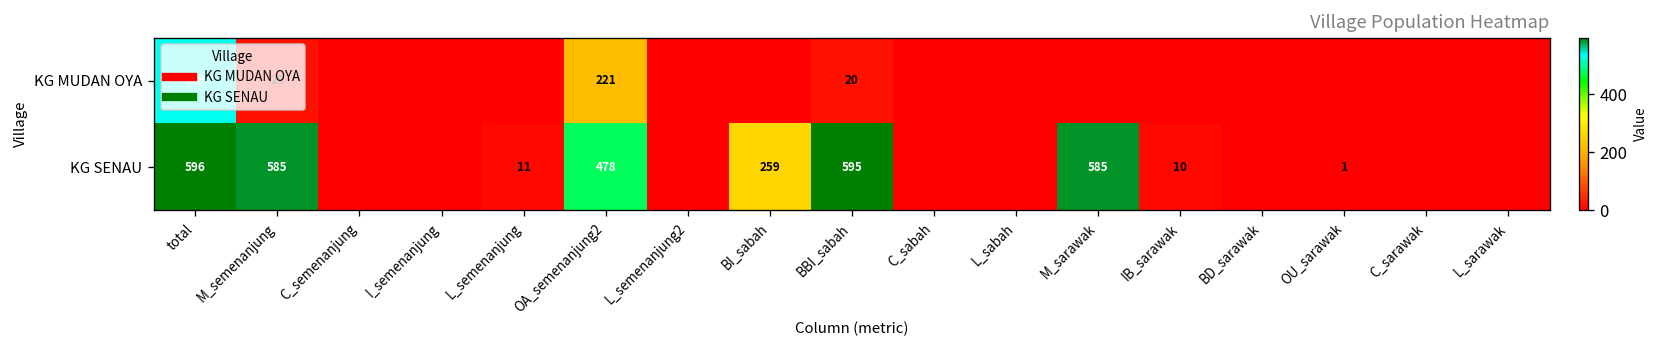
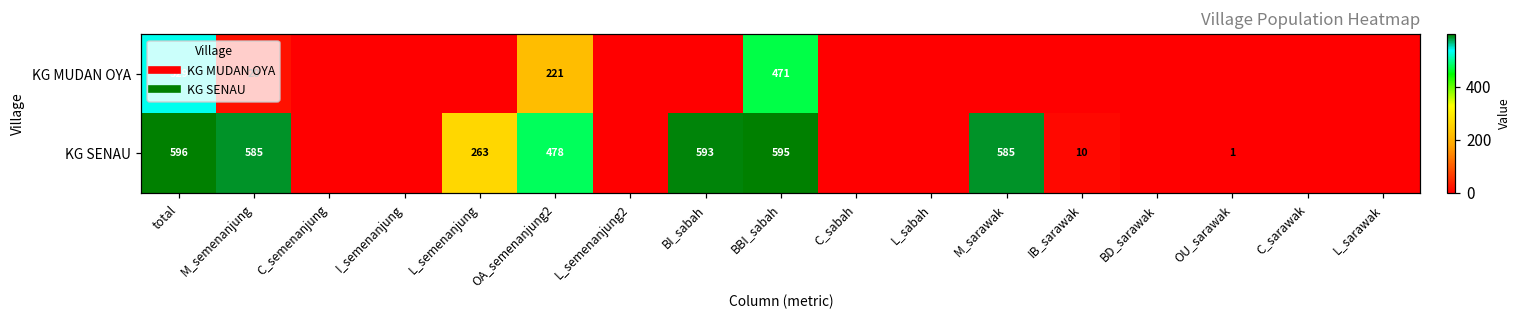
KG MUDAN OYA, BBI_sabah: 20 -> 471
KG SENAU, L_semenanjung: 11 -> 263
KG SENAU, BI_sabah: 259 -> 593
